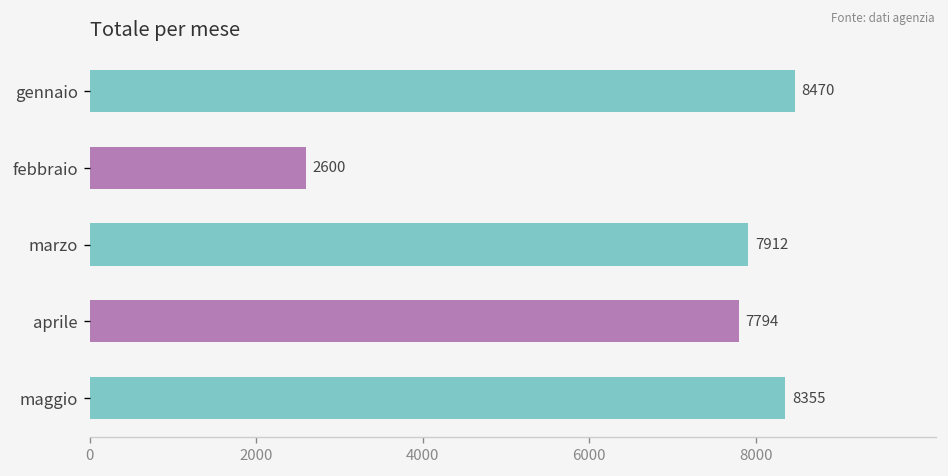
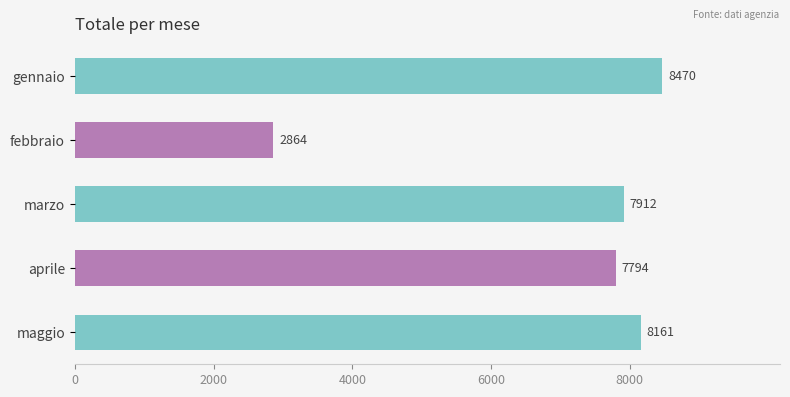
febbraio: 2600 -> 2864
maggio: 8355 -> 8161
